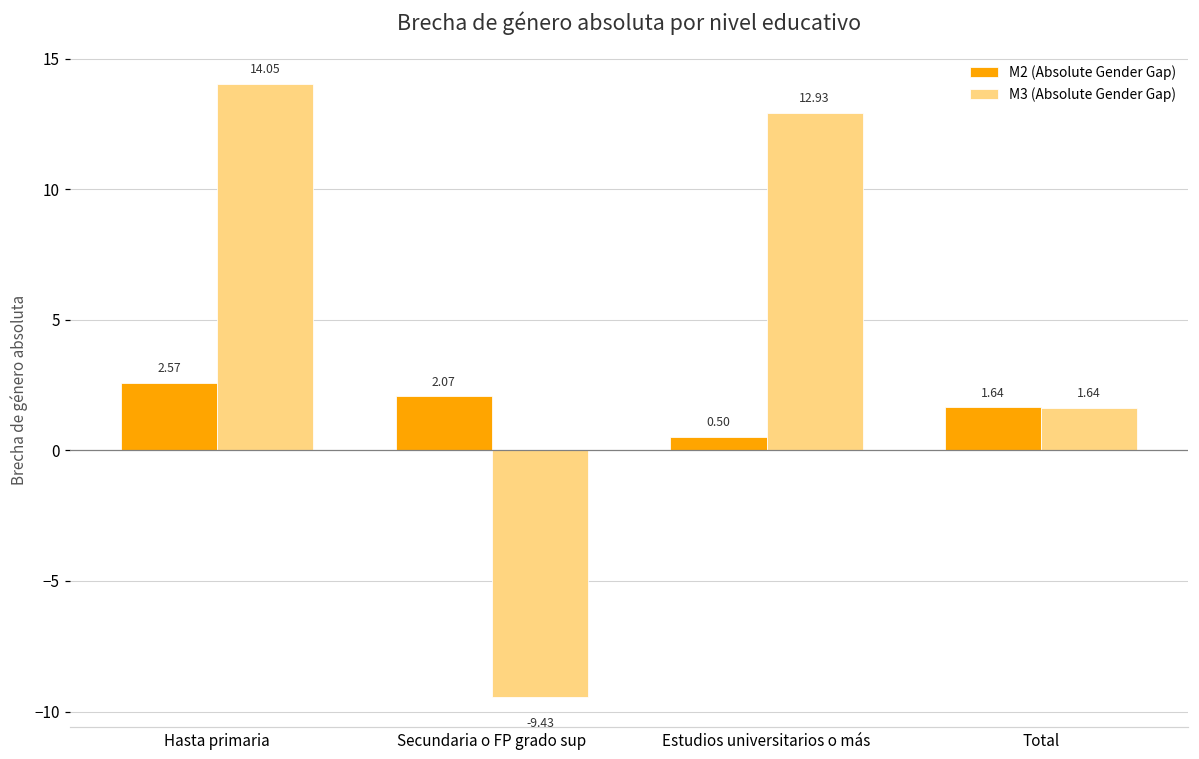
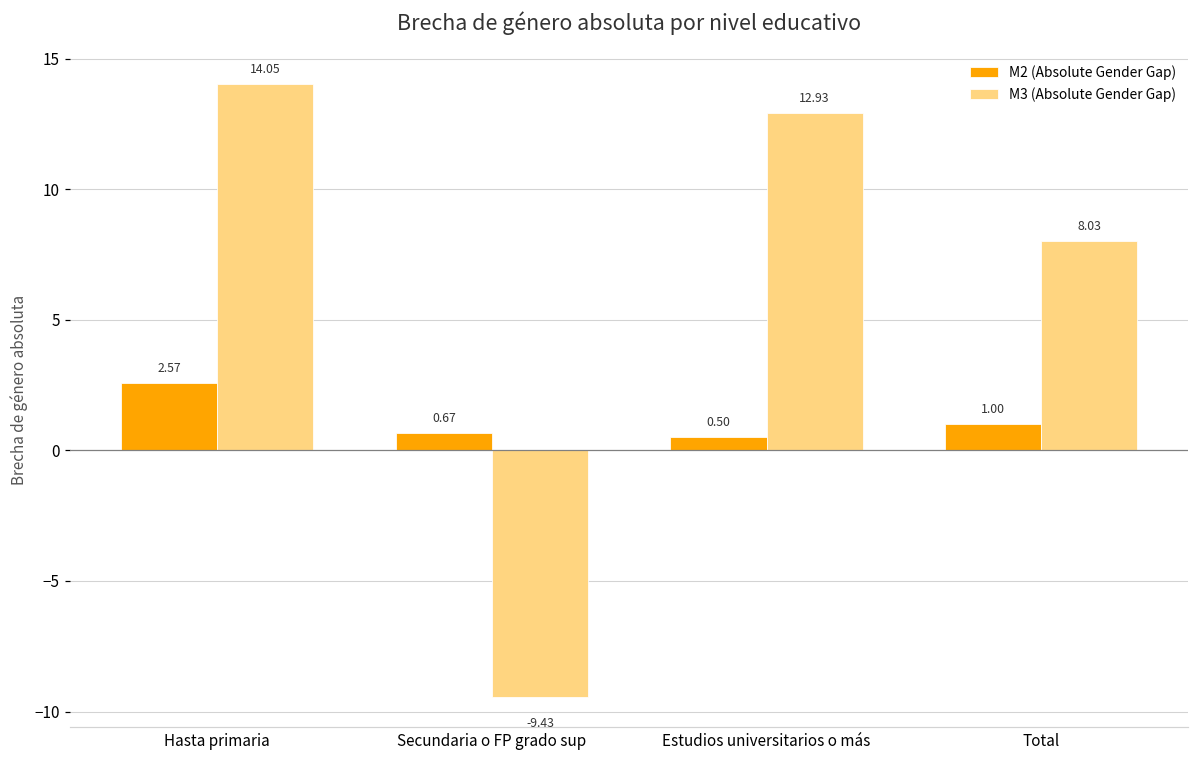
M2 (Absolute Gender Gap), Secundaria o FP grado sup: 2.07 -> 0.67
M2 (Absolute Gender Gap), Total: 1.64 -> 1.00
M3 (Absolute Gender Gap), Total: 1.64 -> 8.03
